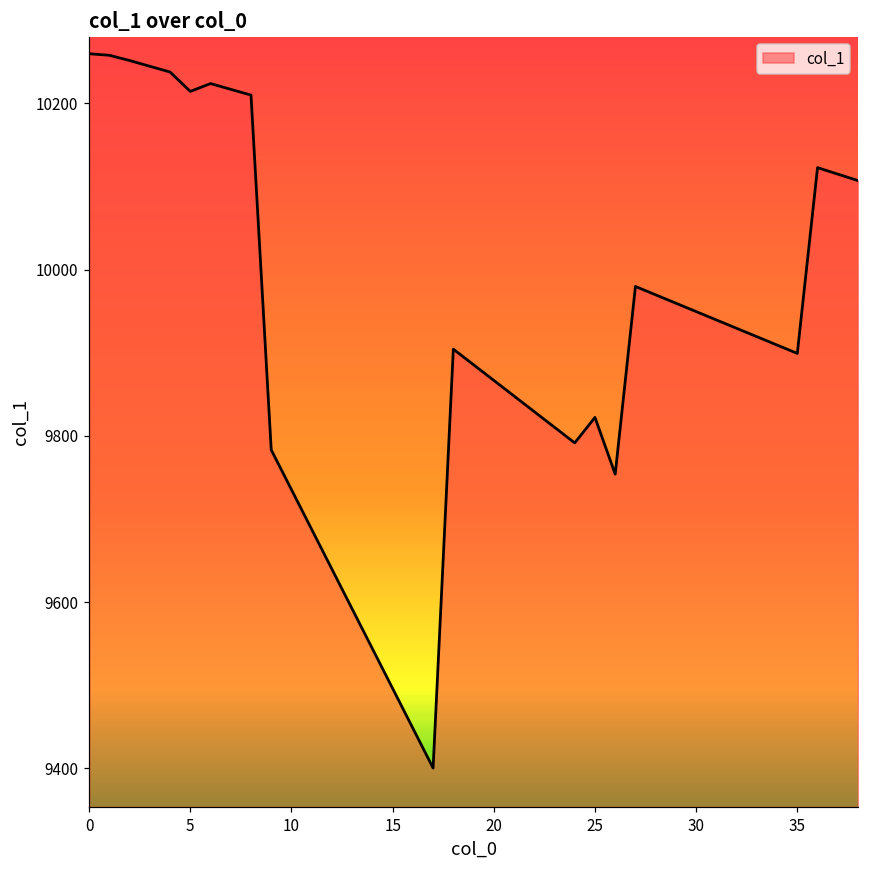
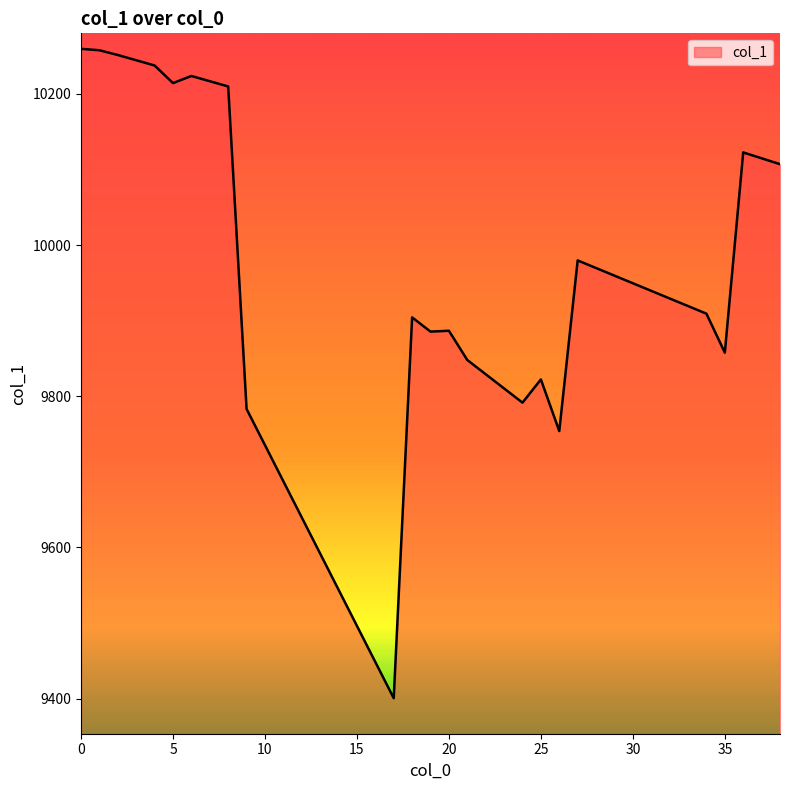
20: 9870 -> 9890
35: 9900 -> 9860
